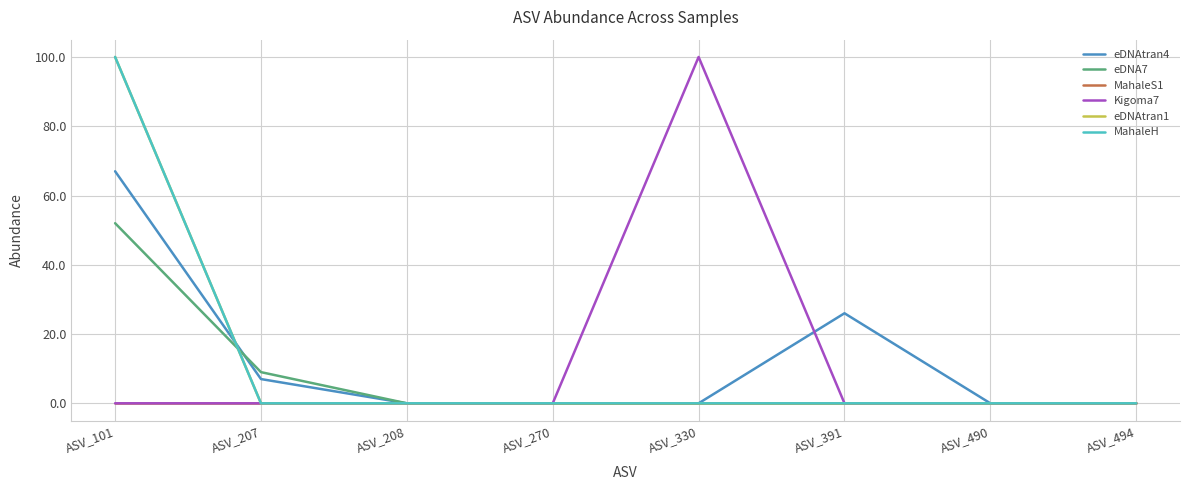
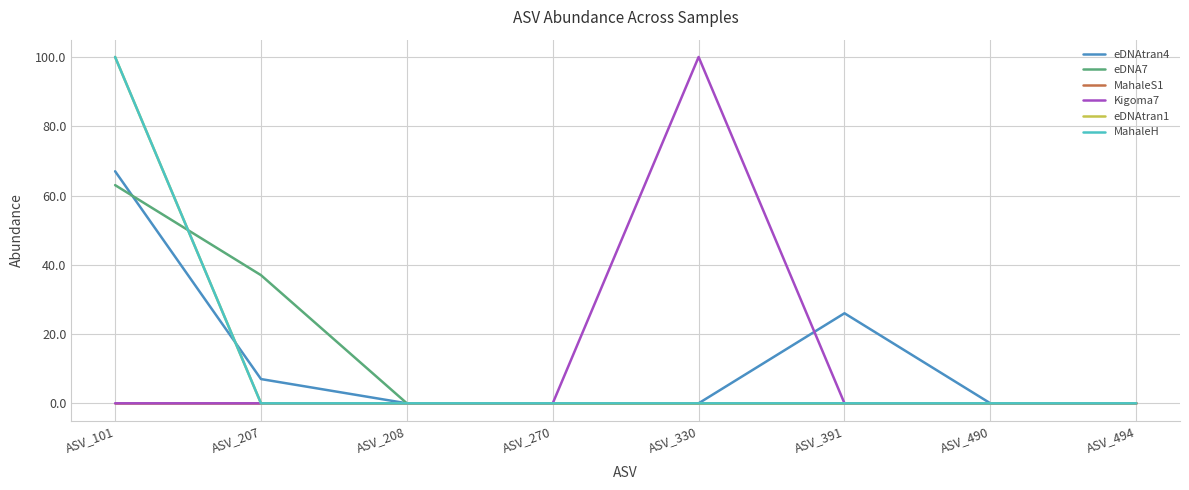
eDNA7, ASV_101: 52 -> 63
eDNA7, ASV_207: 9 -> 37
